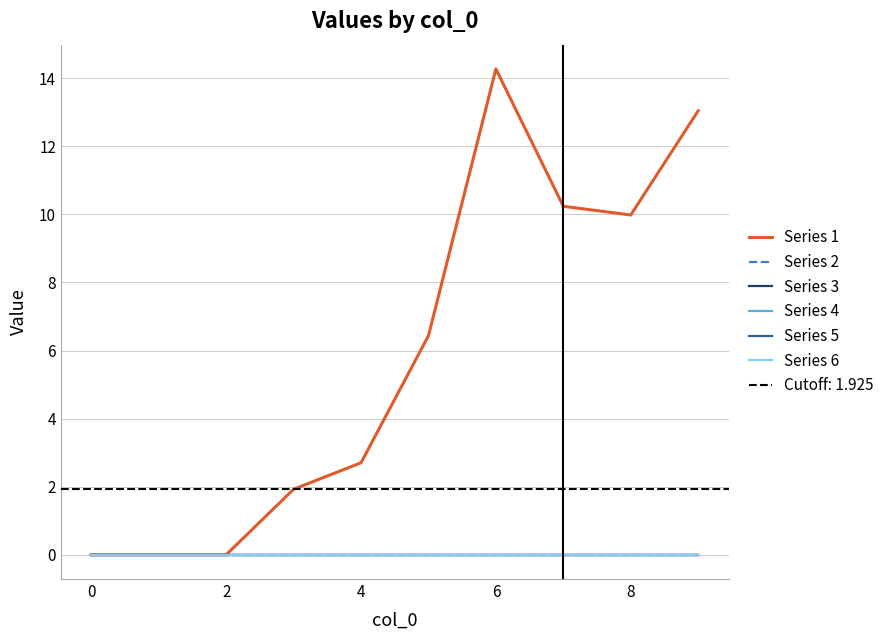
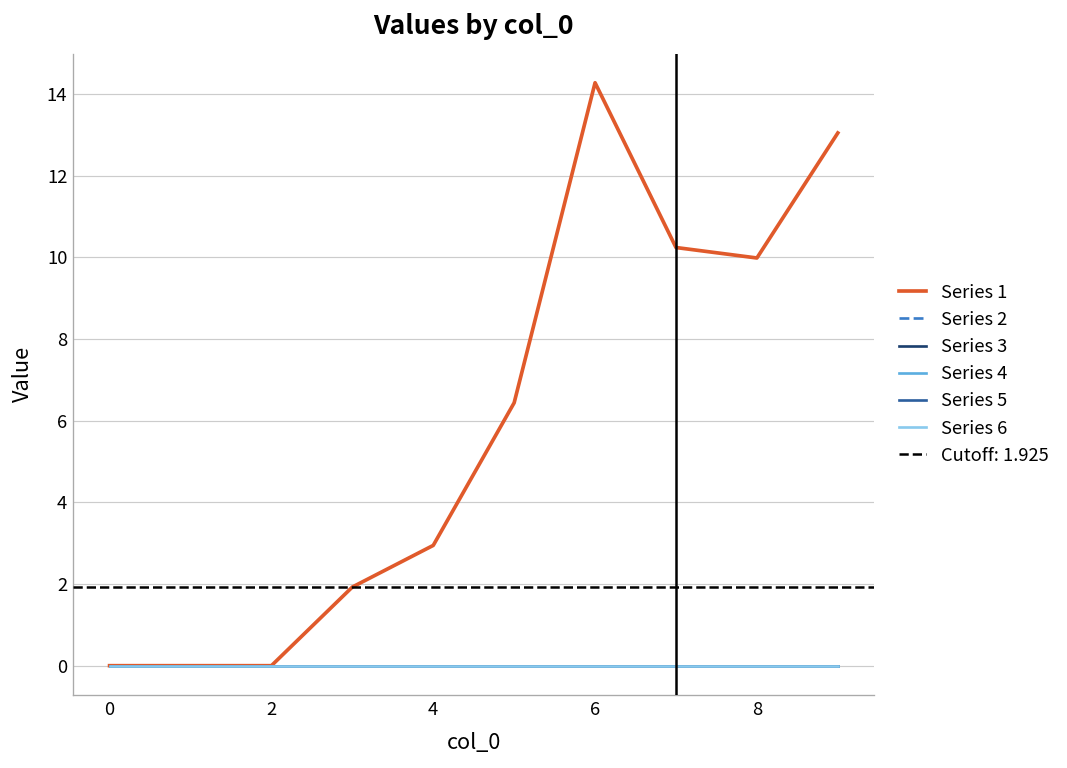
Series 1, 4: 2.7 -> 2.9
